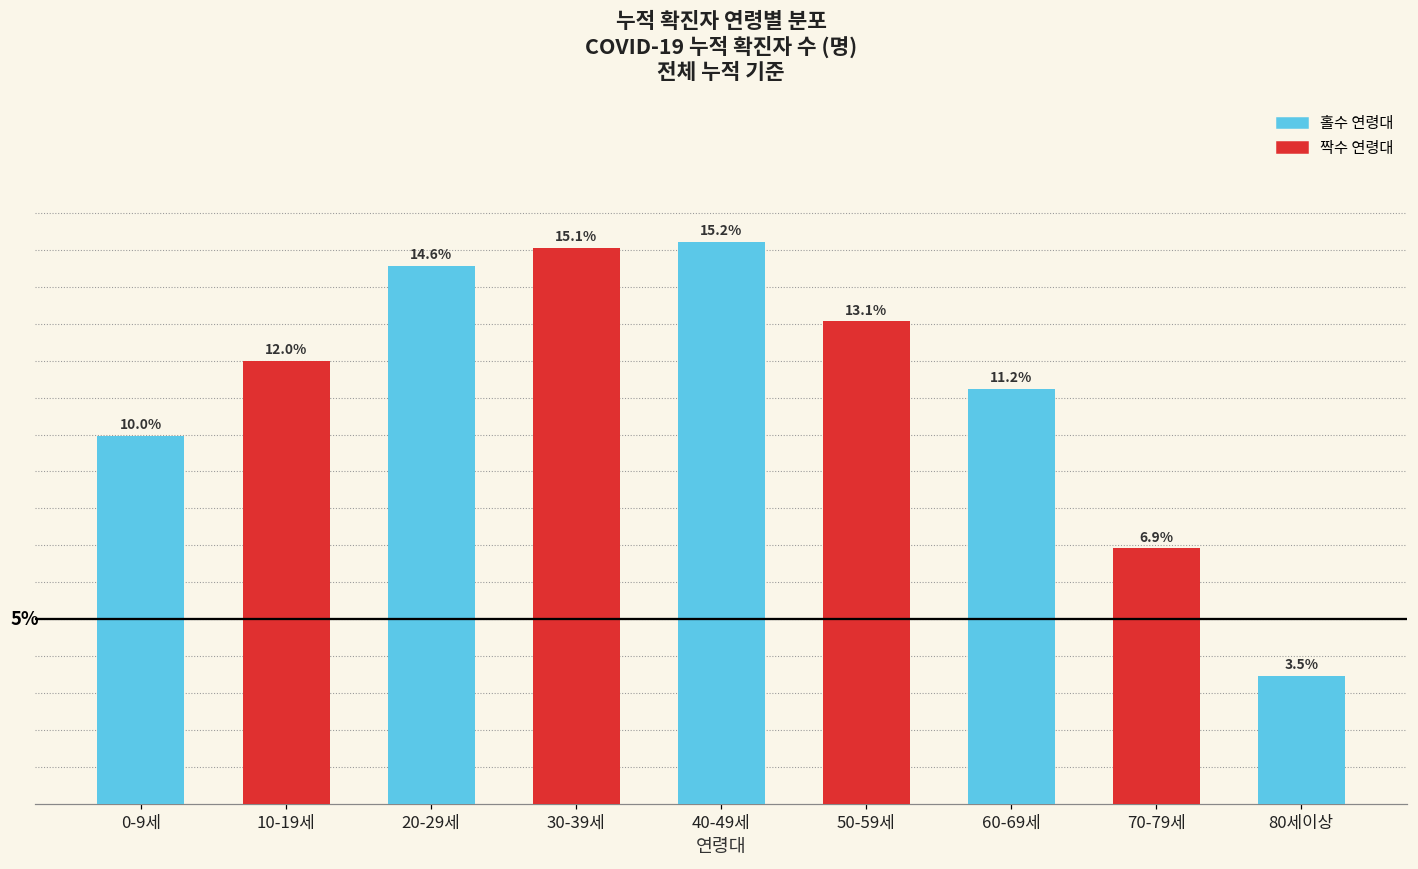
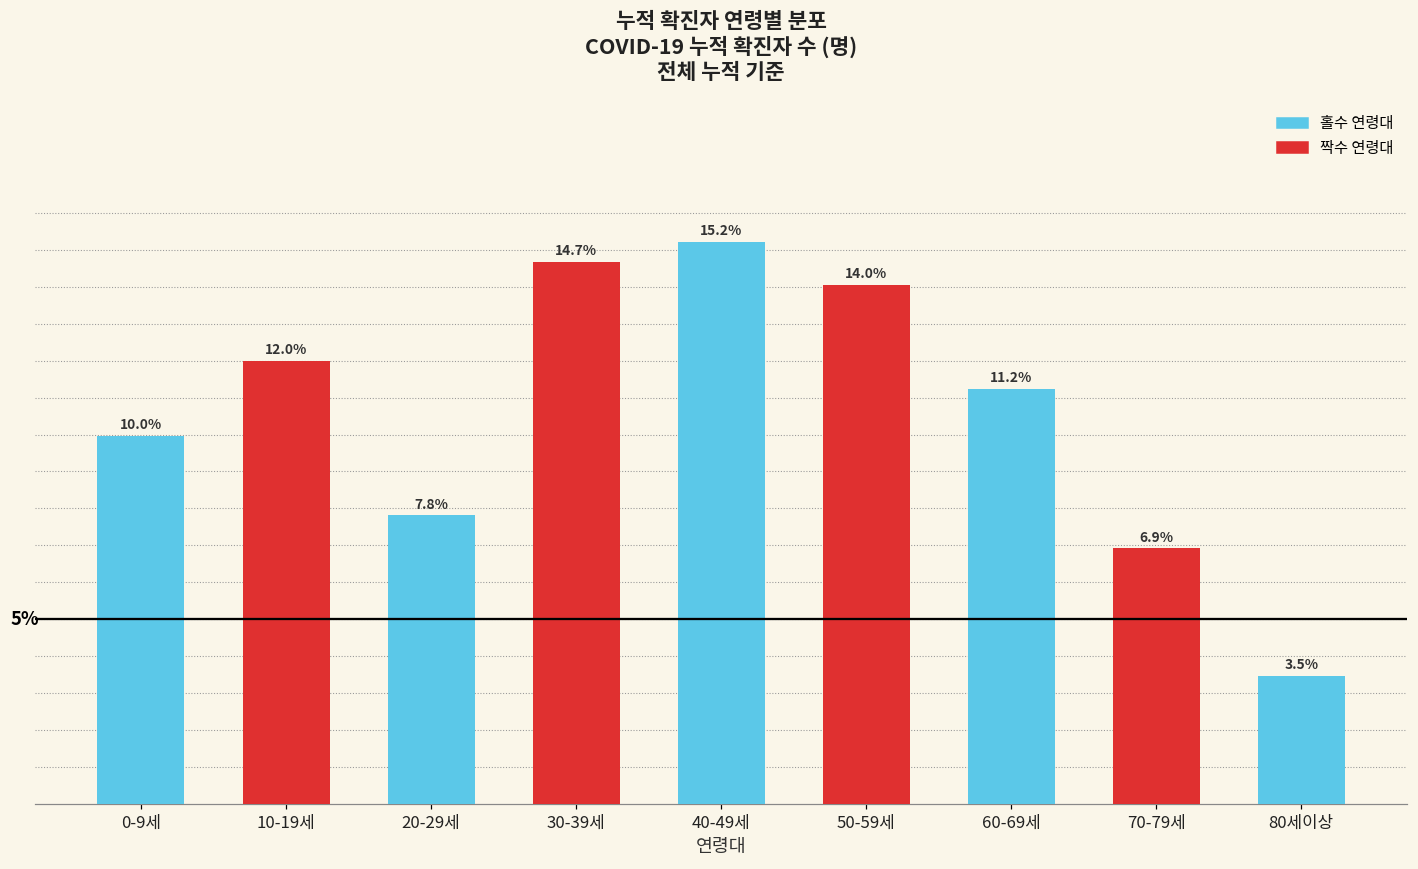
20-29세: 14.6% -> 7.8%
30-39세: 15.1% -> 14.7%
50-59세: 13.1% -> 14.0%
